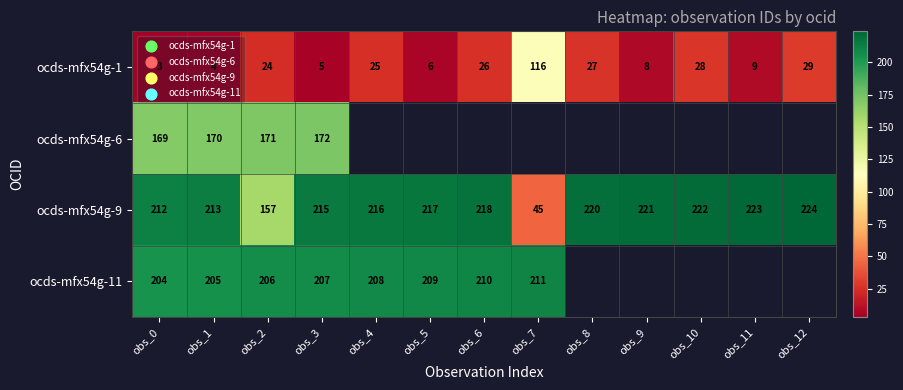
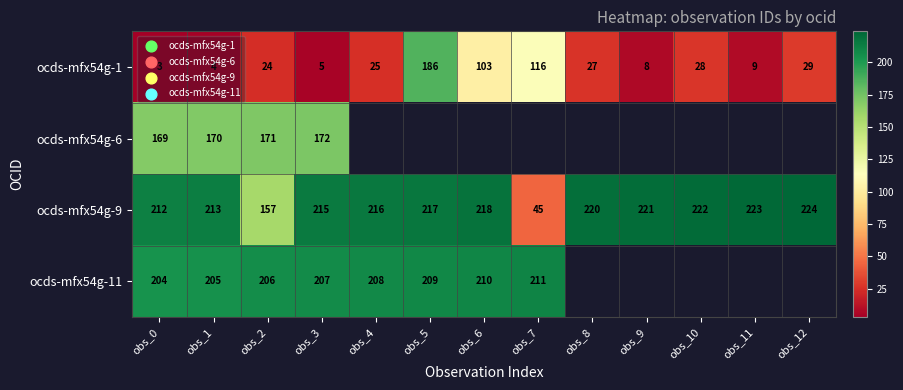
ocds-mfx54g-1, obs_5: 6 -> 186
ocds-mfx54g-1, obs_6: 26 -> 103
